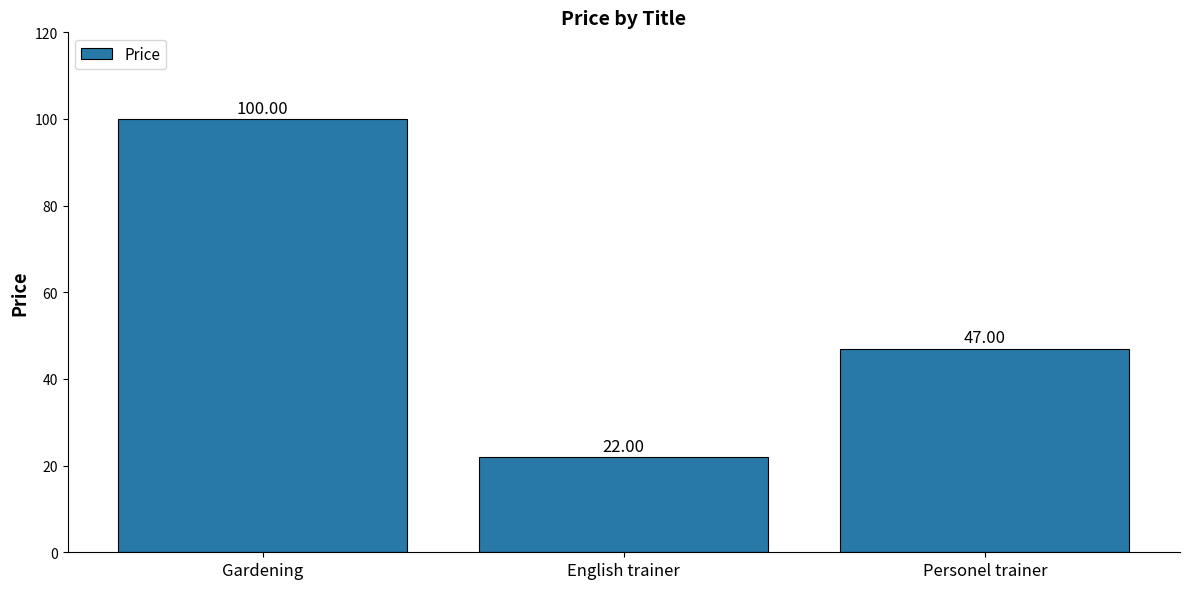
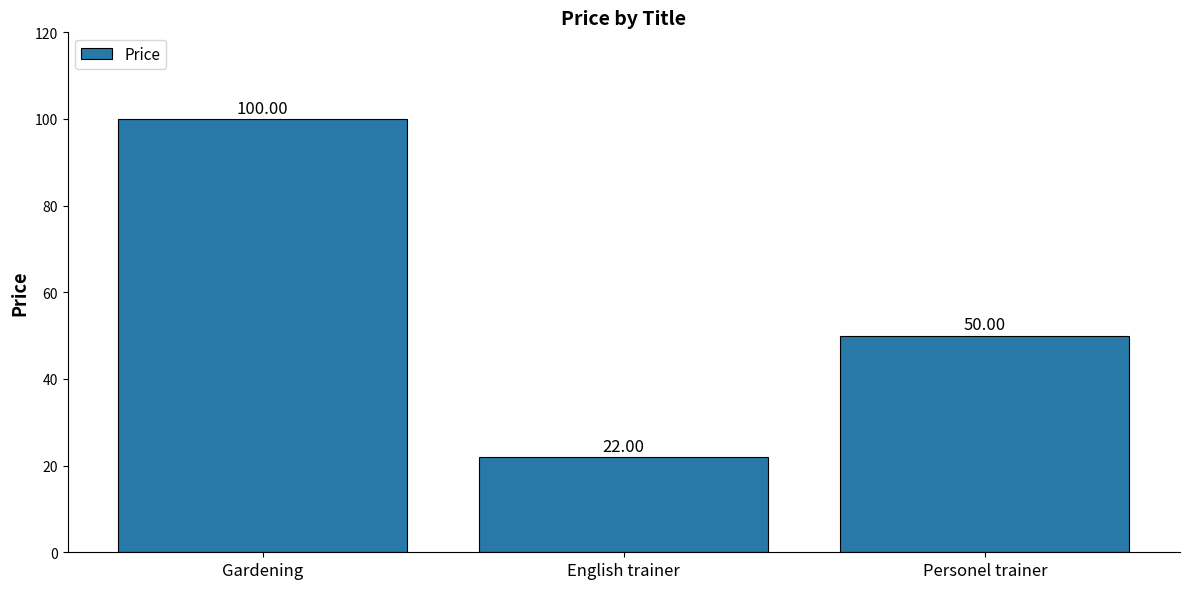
Personel trainer: 47.00 -> 50.00
